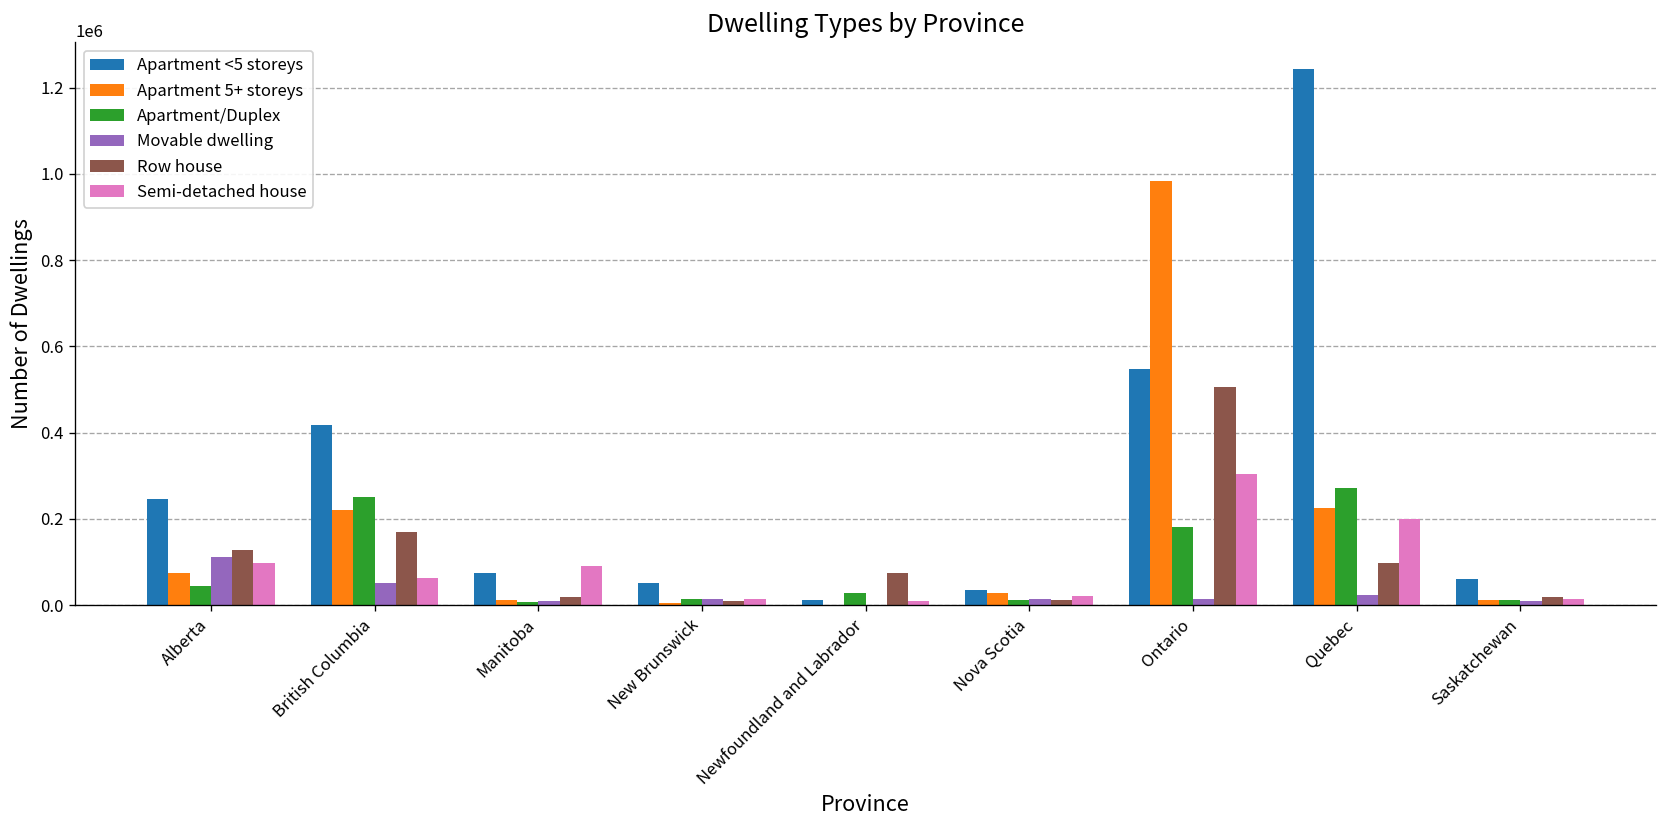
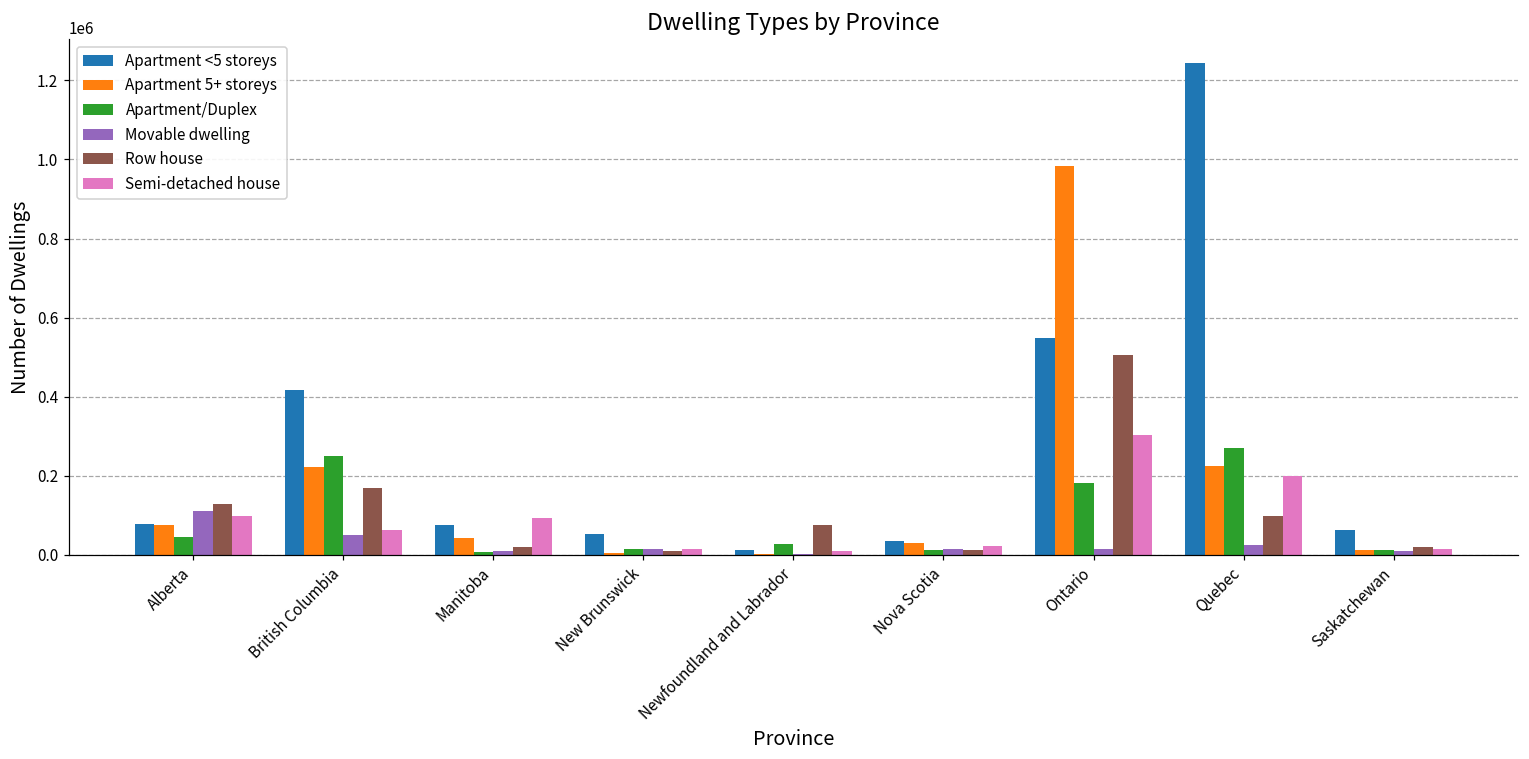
Apartment <5 storeys, Alberta: 250000 -> 80000
Apartment 5+ storeys, Manitoba: 10000 -> 40000
